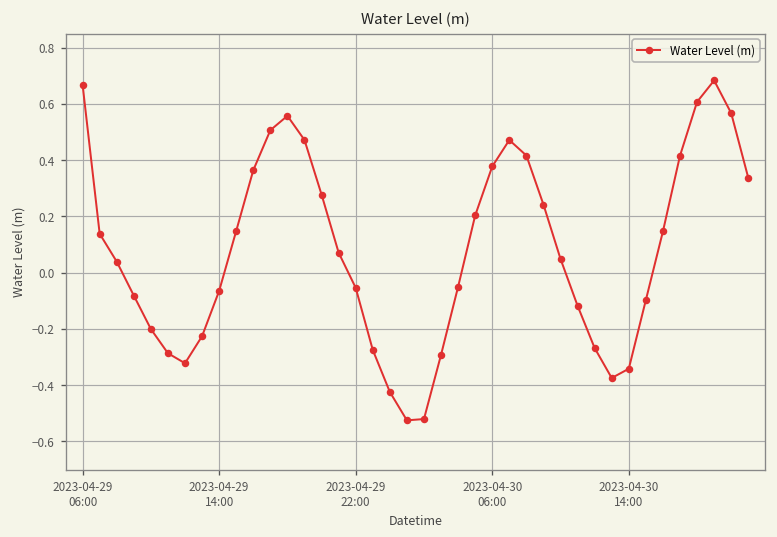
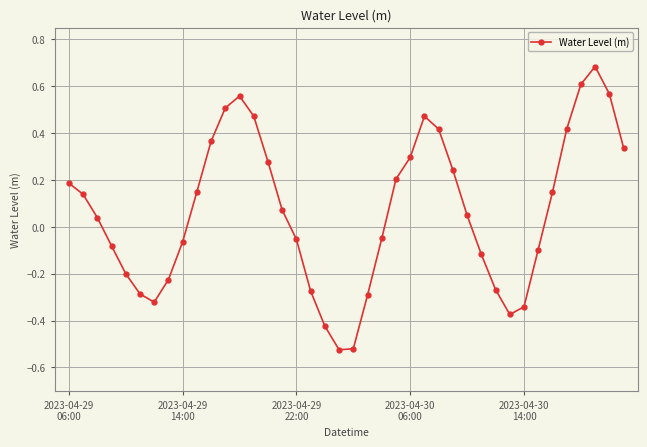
2023-04-29 06:00: 0.67 -> 0.19
2023-04-30 06:00: 0.38 -> 0.30
